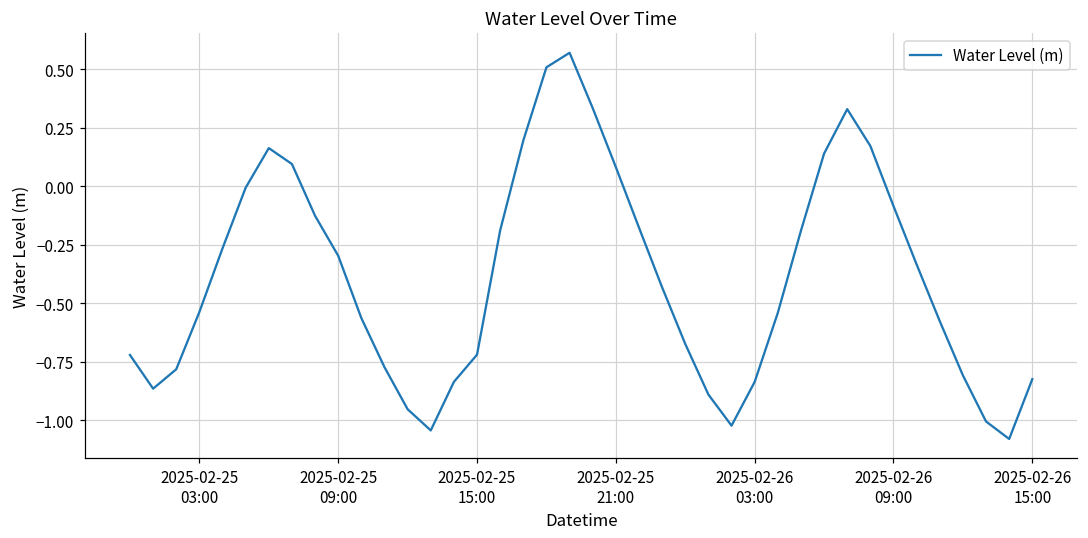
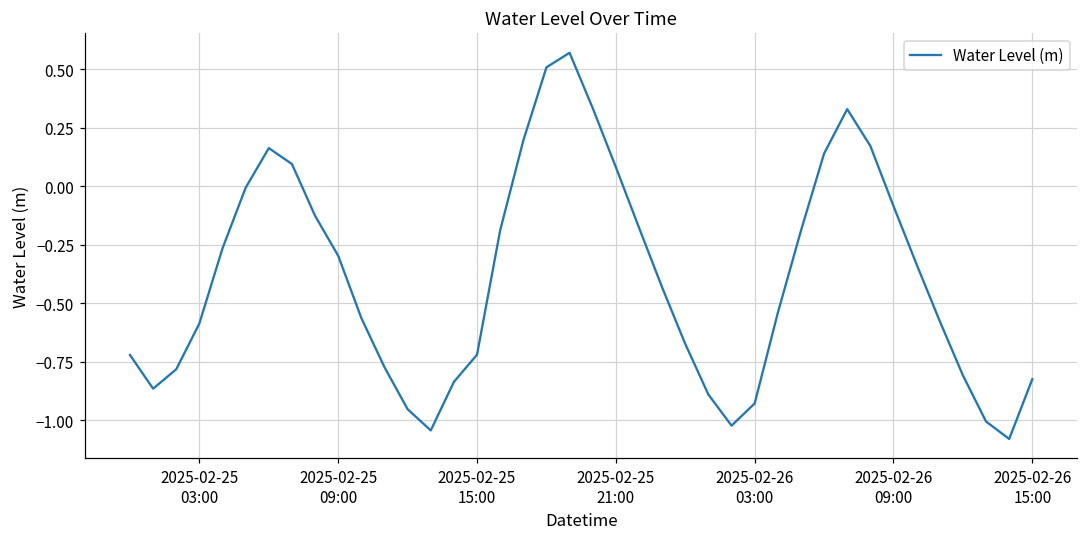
2025-02-25 03:00: -0.54 -> -0.59
2025-02-26 03:00: -0.84 -> -0.93
